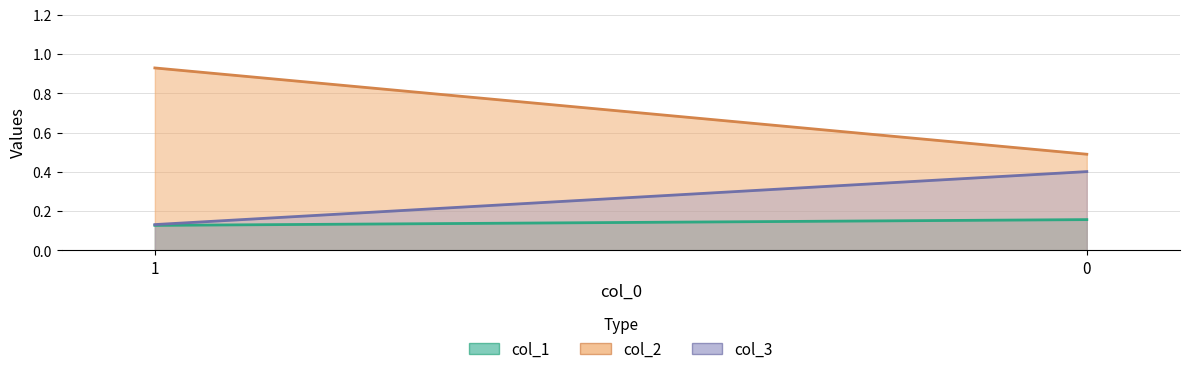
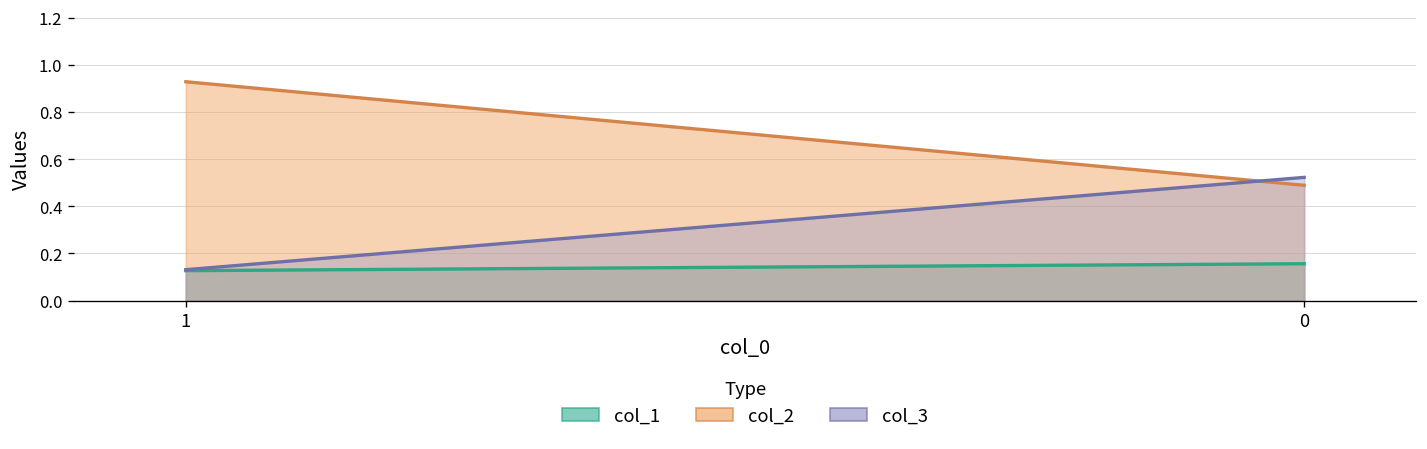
col_3, 0: 0.40 -> 0.52
